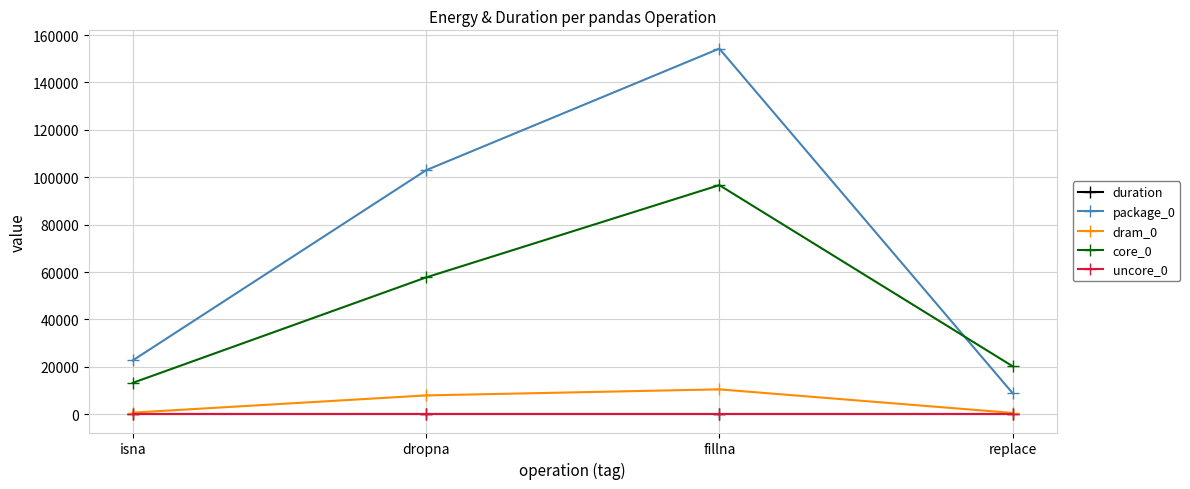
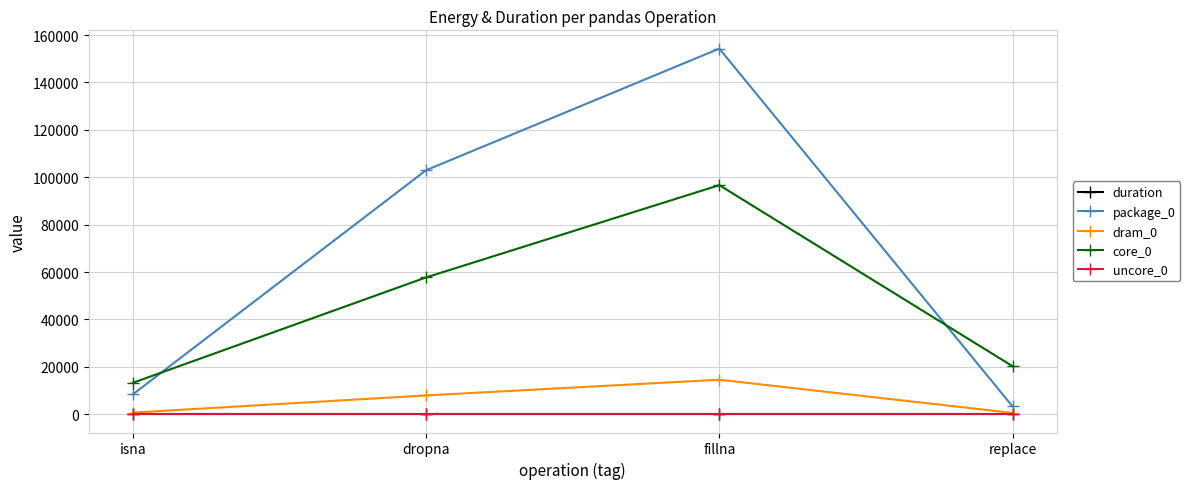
package_0, isna: 23000 -> 8000
dram_0, fillna: 10000 -> 15000
package_0, replace: 9000 -> 3000
